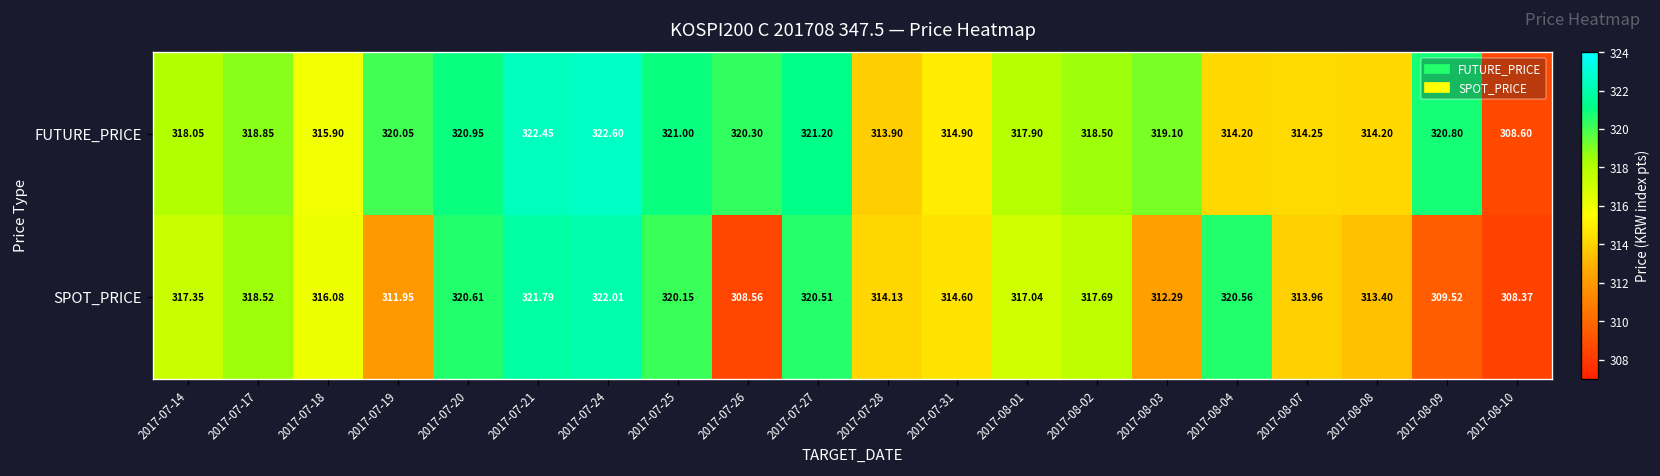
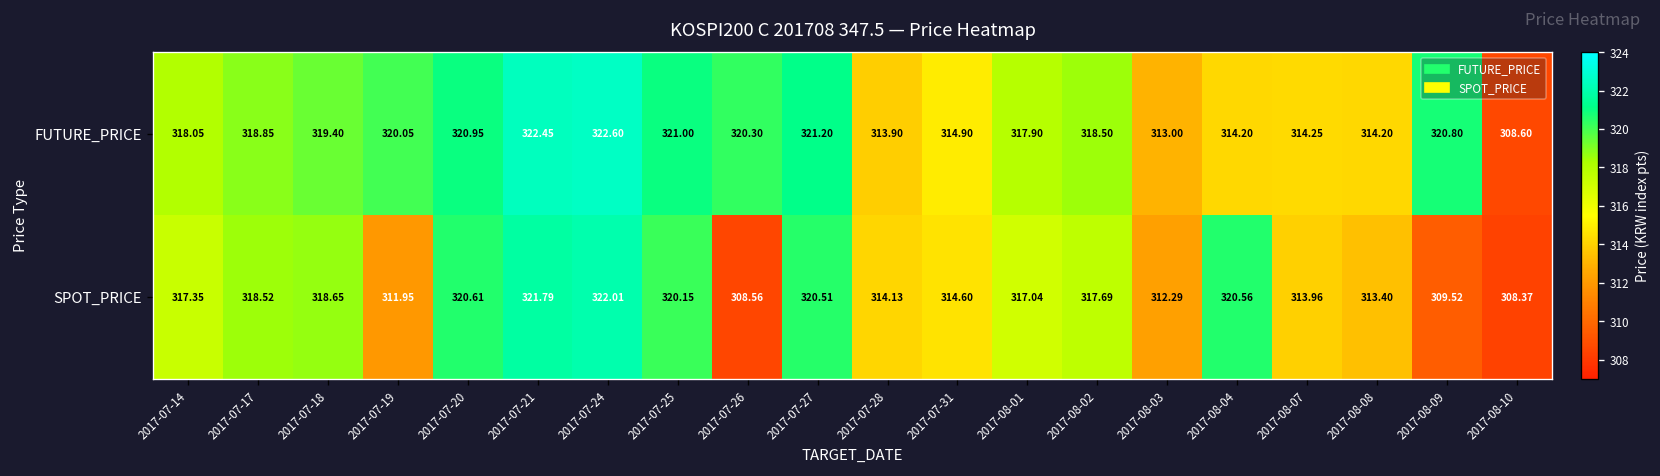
FUTURE_PRICE, 2017-07-18: 315.90 -> 319.40
FUTURE_PRICE, 2017-08-03: 319.10 -> 313.00
SPOT_PRICE, 2017-07-18: 316.08 -> 318.65
